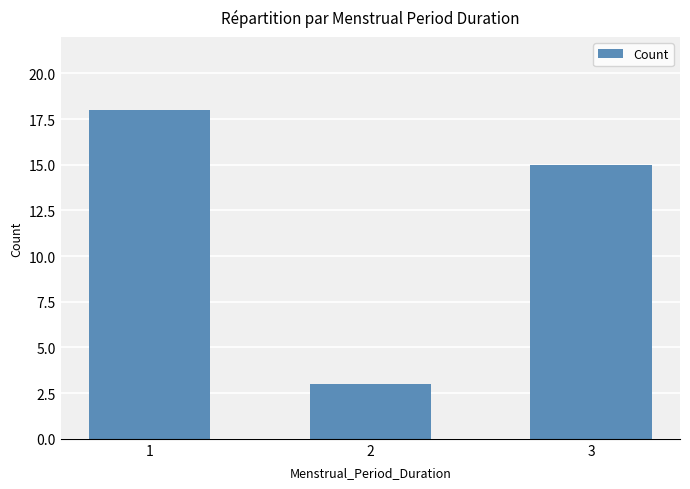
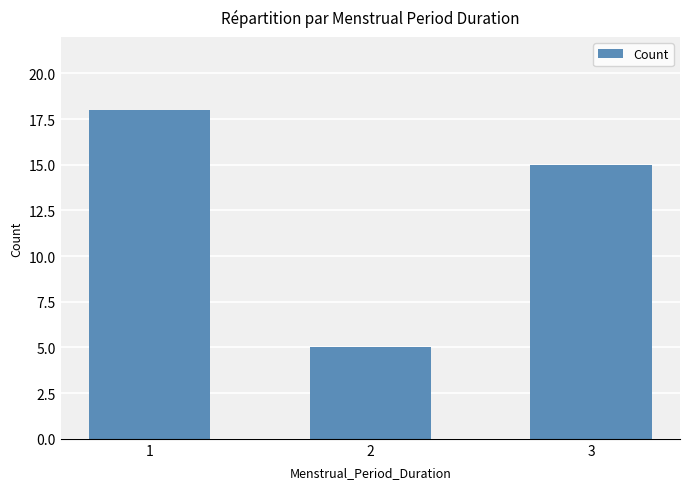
2: 3 -> 5
